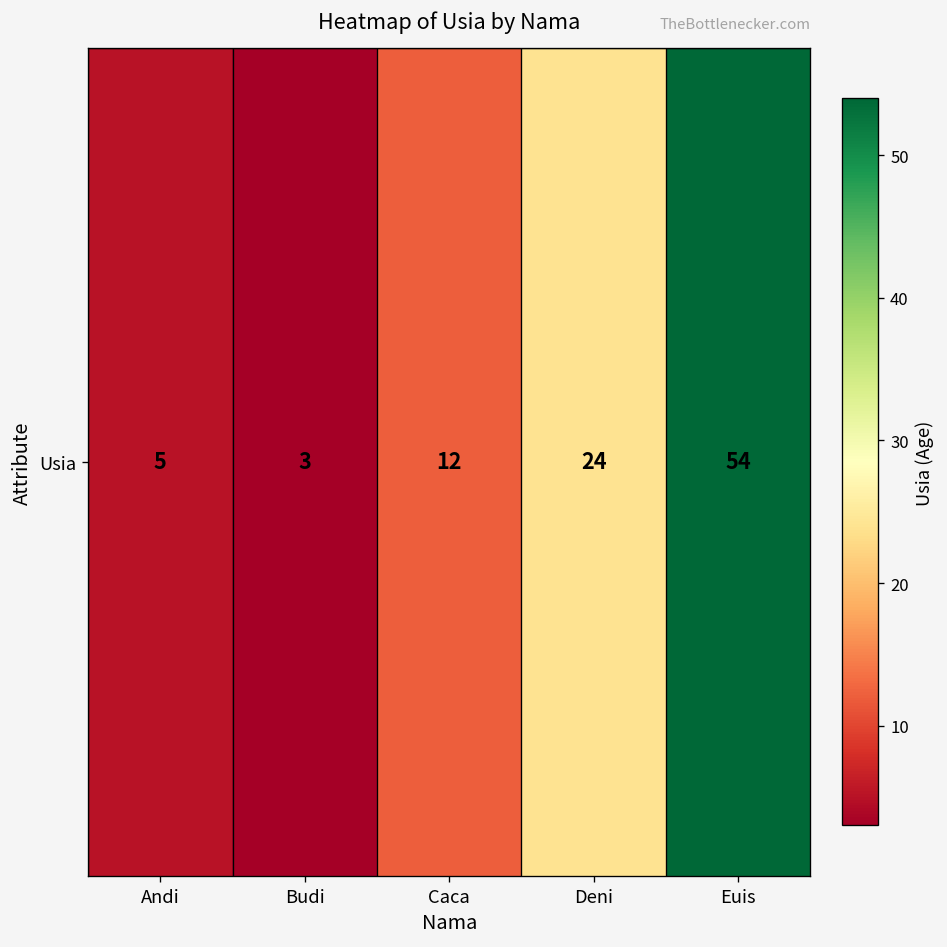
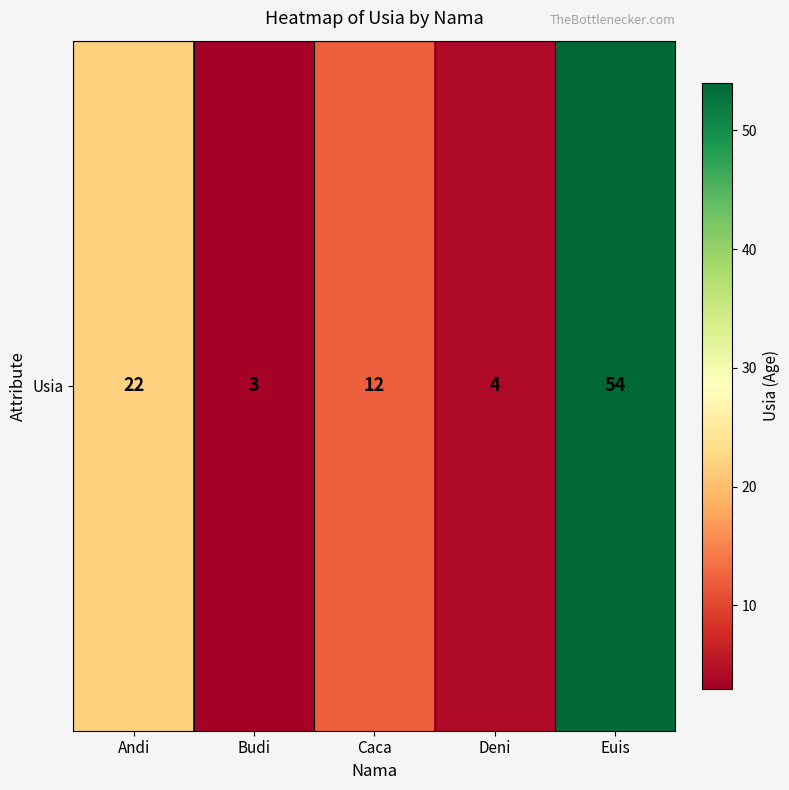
Usia, Andi: 5 -> 22
Usia, Deni: 24 -> 4
